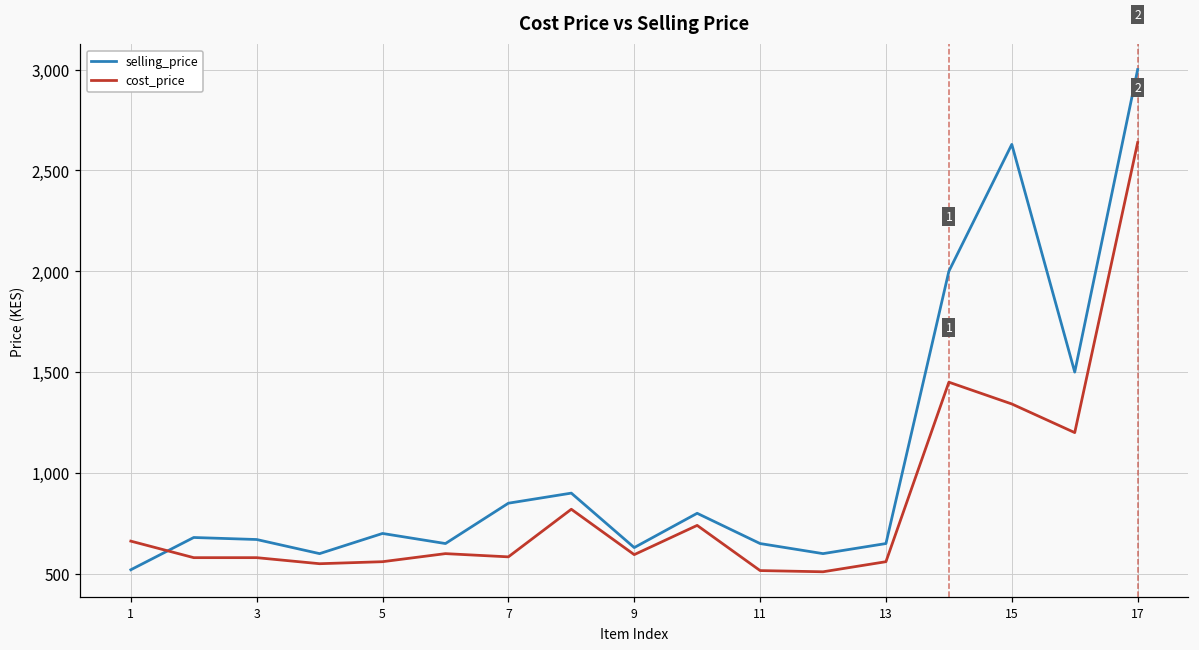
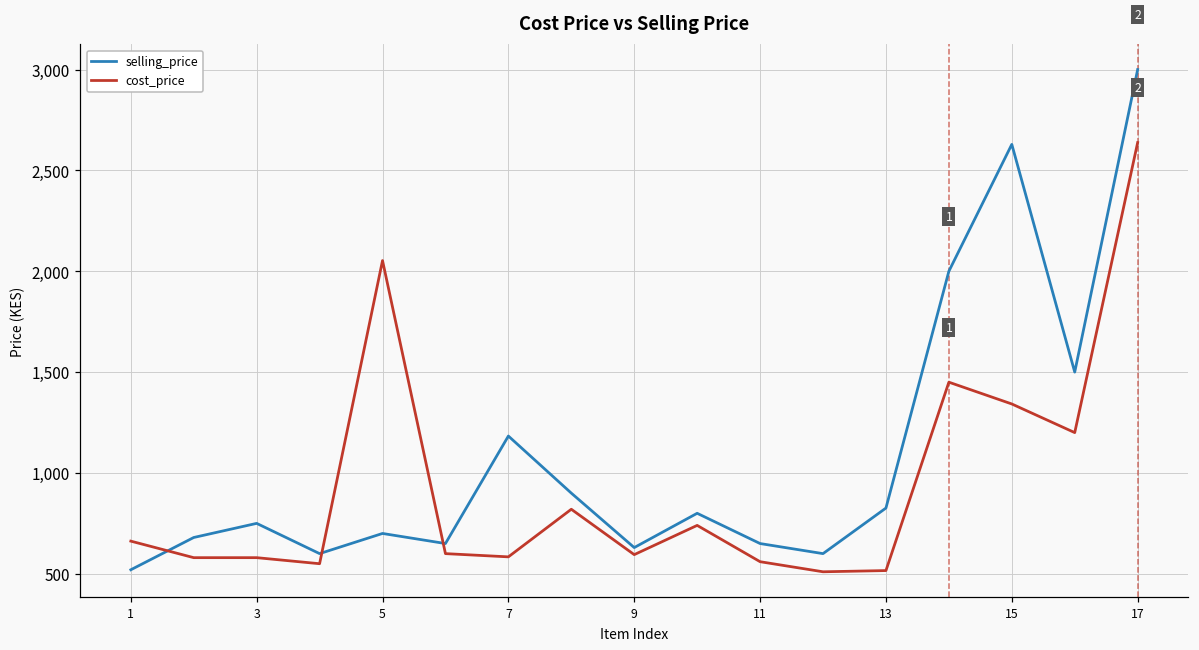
selling_price, 3: 670 -> 750
cost_price, 5: 560 -> 2,050
selling_price, 7: 850 -> 1,180
cost_price, 11: 520 -> 560
selling_price, 13: 650 -> 830
cost_price, 13: 560 -> 520
